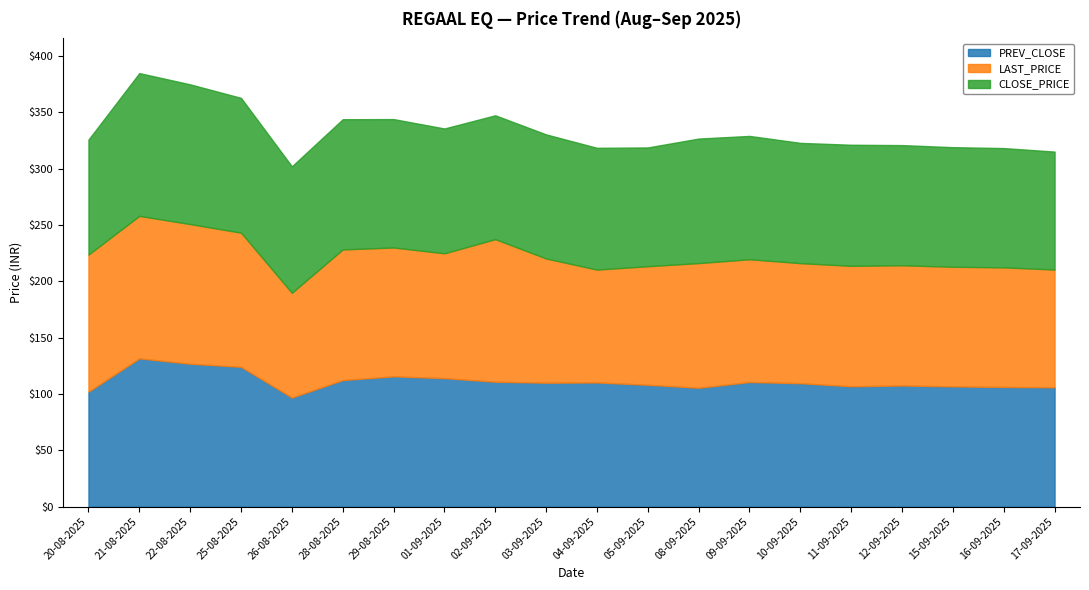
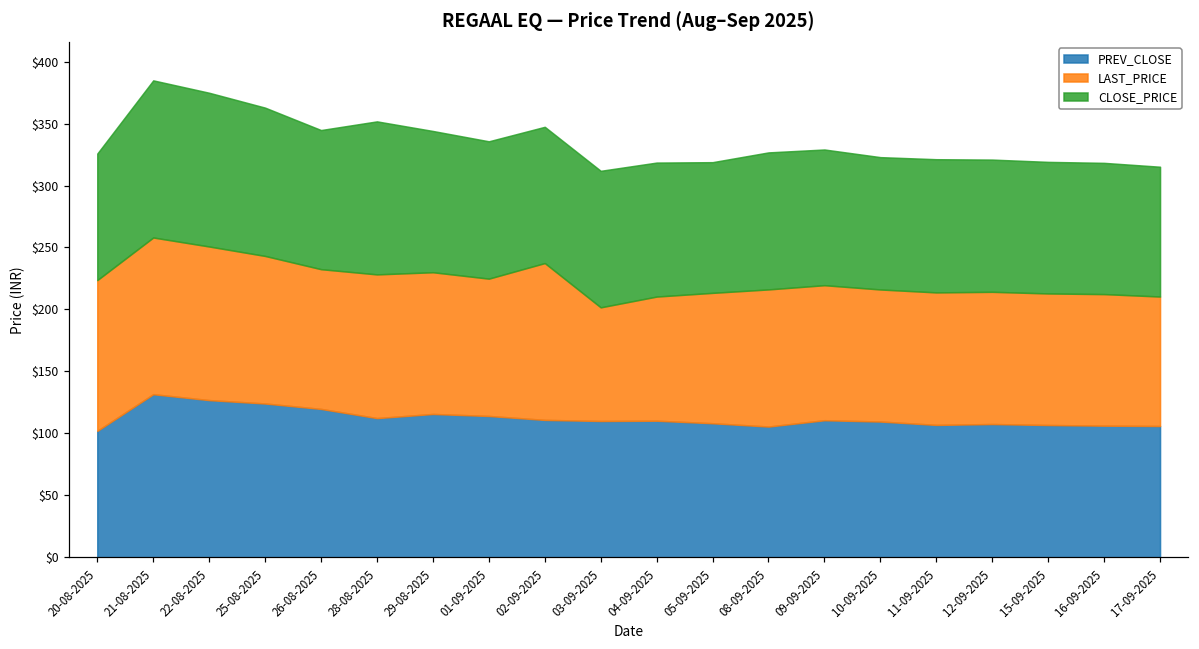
PREV_CLOSE, 26-08-2025: $97 -> $120
LAST_PRICE, 26-08-2025: $93 -> $113
CLOSE_PRICE, 28-08-2025: $116 -> $124
LAST_PRICE, 03-09-2025: $110 -> $92
